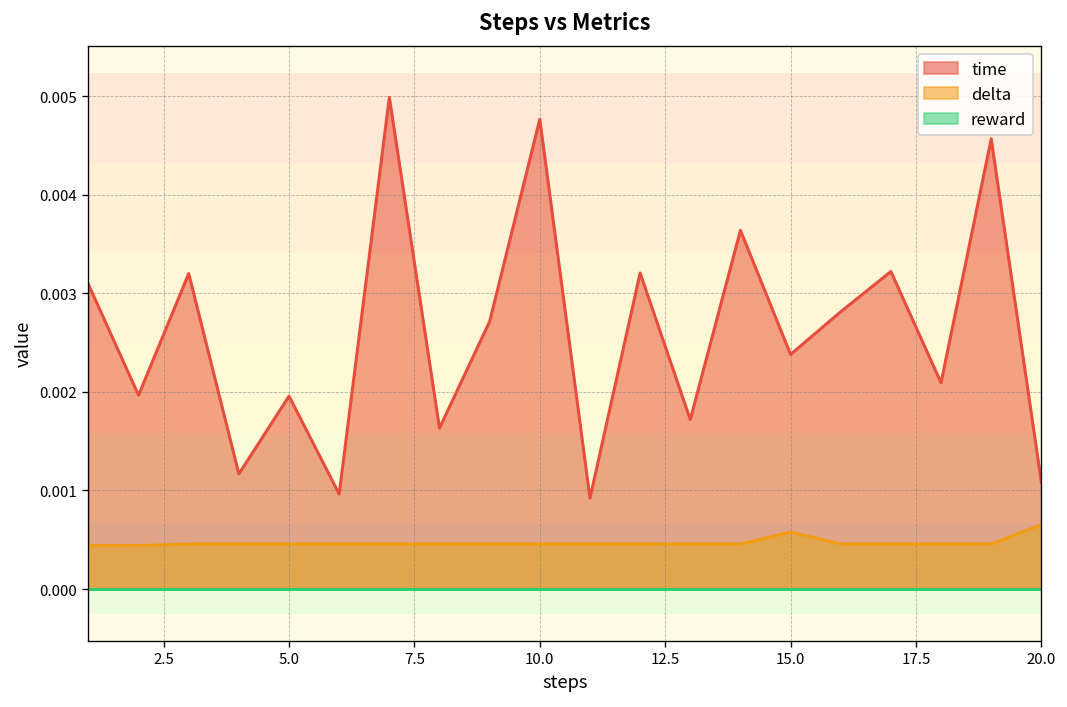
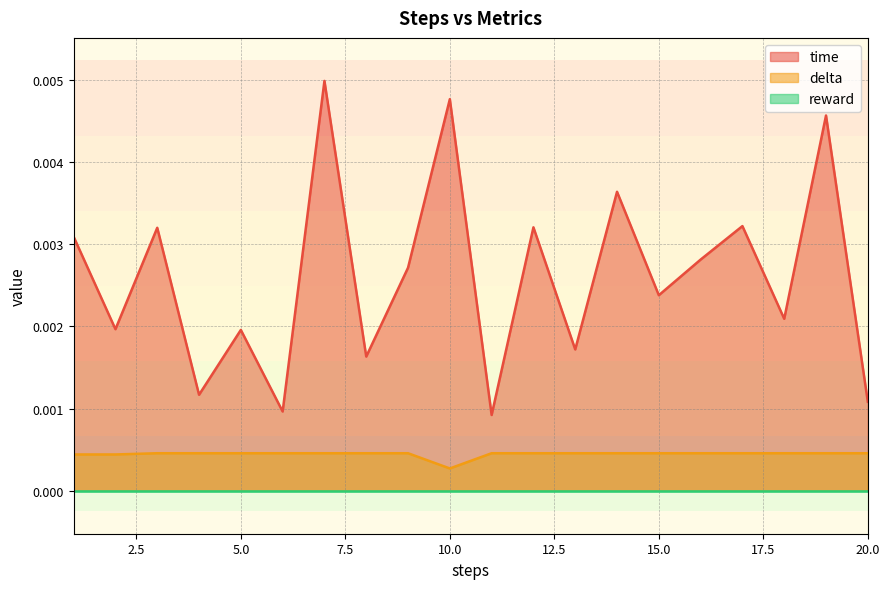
delta, 10.0: 0.0005 -> 0.0003
delta, 15.0: 0.0006 -> 0.0005
delta, 20.0: 0.0007 -> 0.0005
